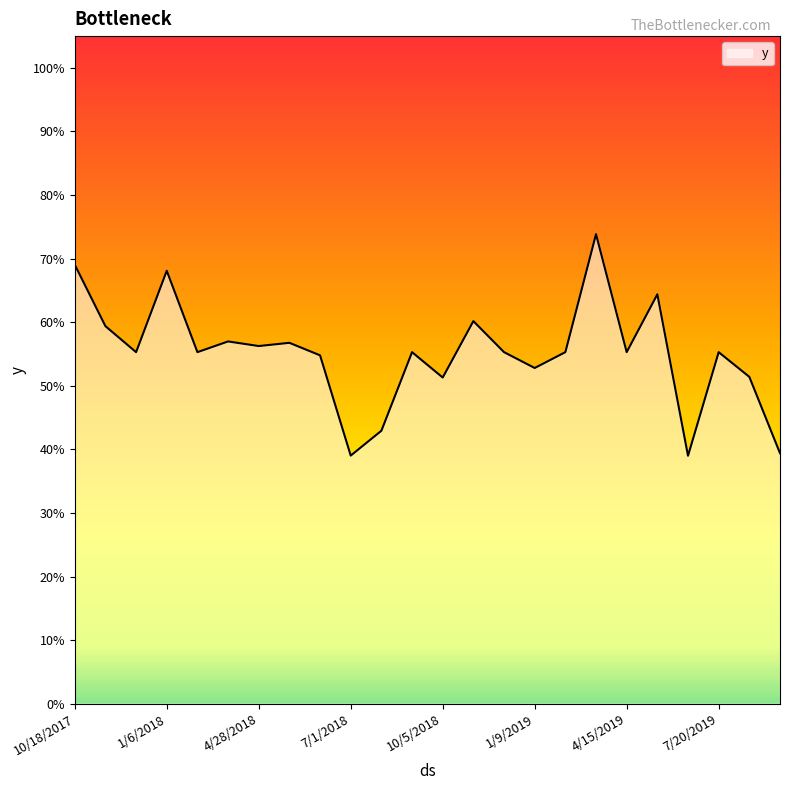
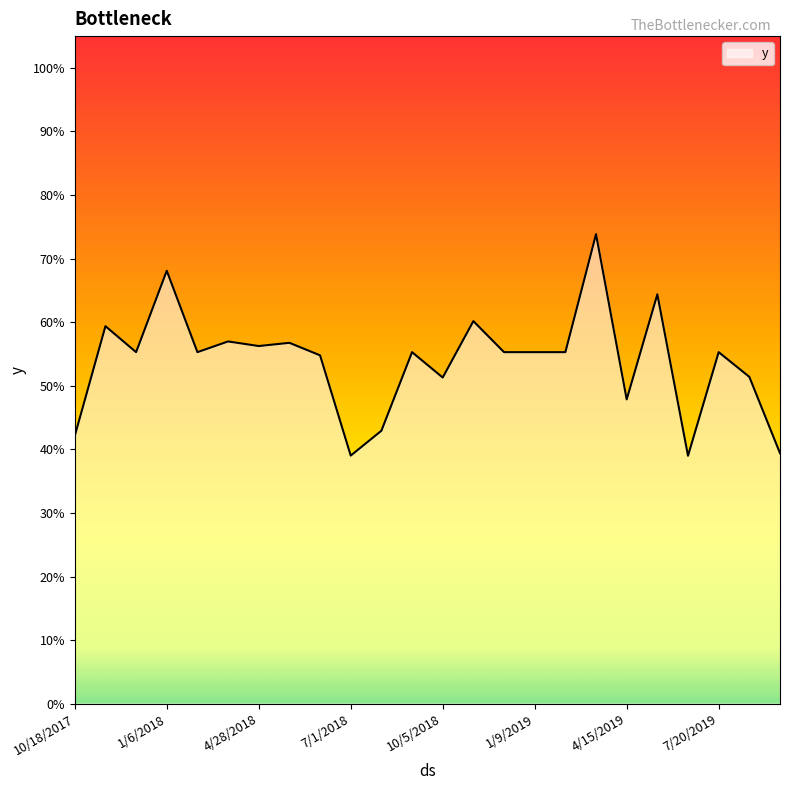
10/18/2017: 69% -> 42%
1/9/2019: 53% -> 55%
4/15/2019: 55% -> 48%
